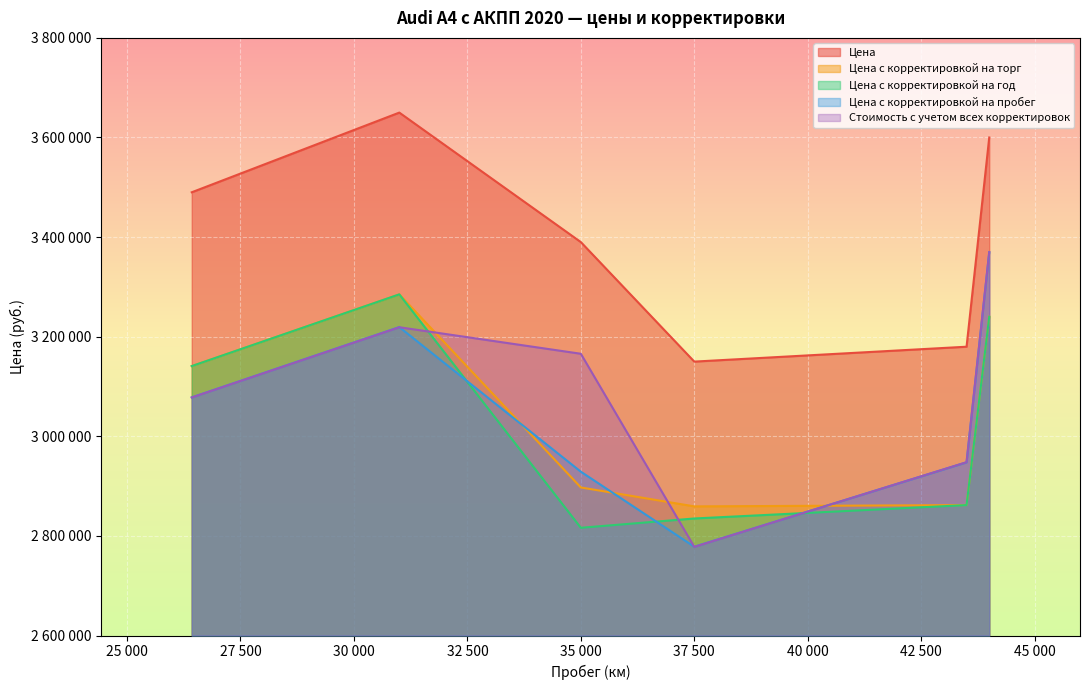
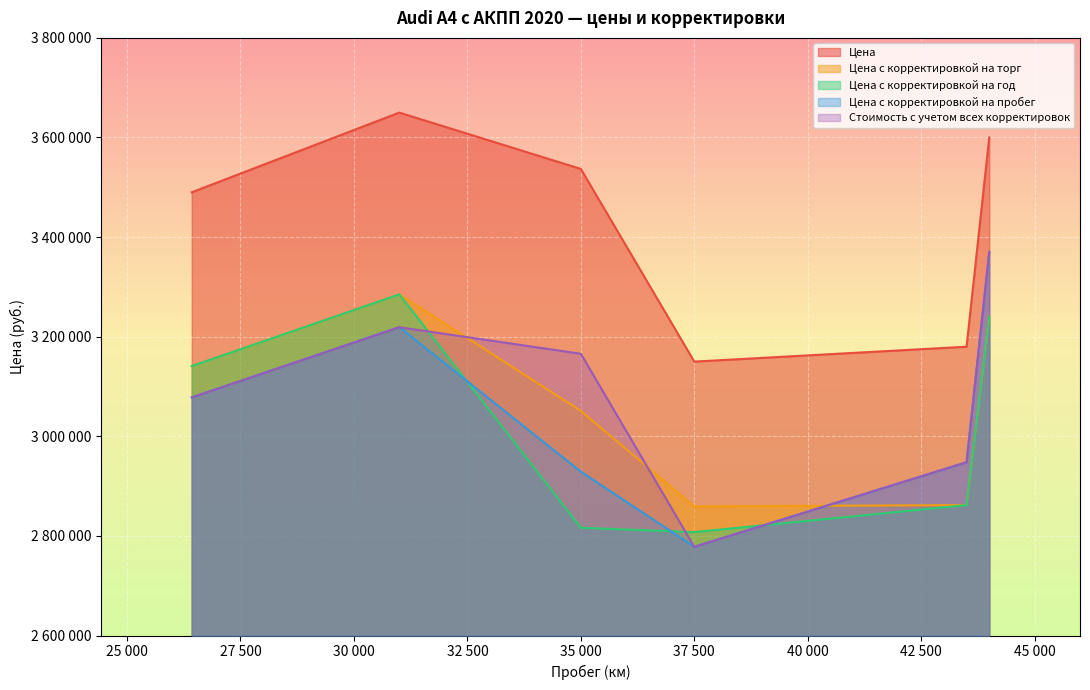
Цена, 35 000: 3390000 -> 3540000
Цена с корректировкой на торг, 35 000: 2900000 -> 3050000
Цена с корректировкой на год, 37 500: 2840000 -> 2810000
